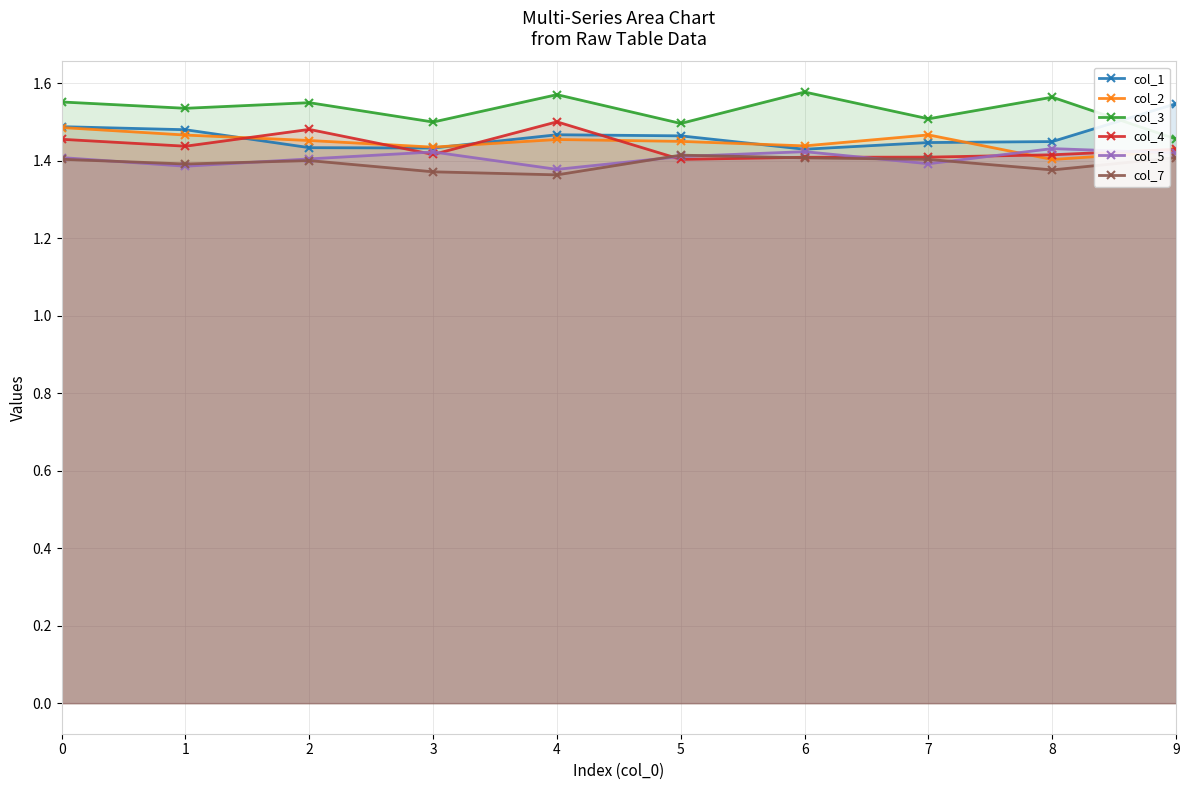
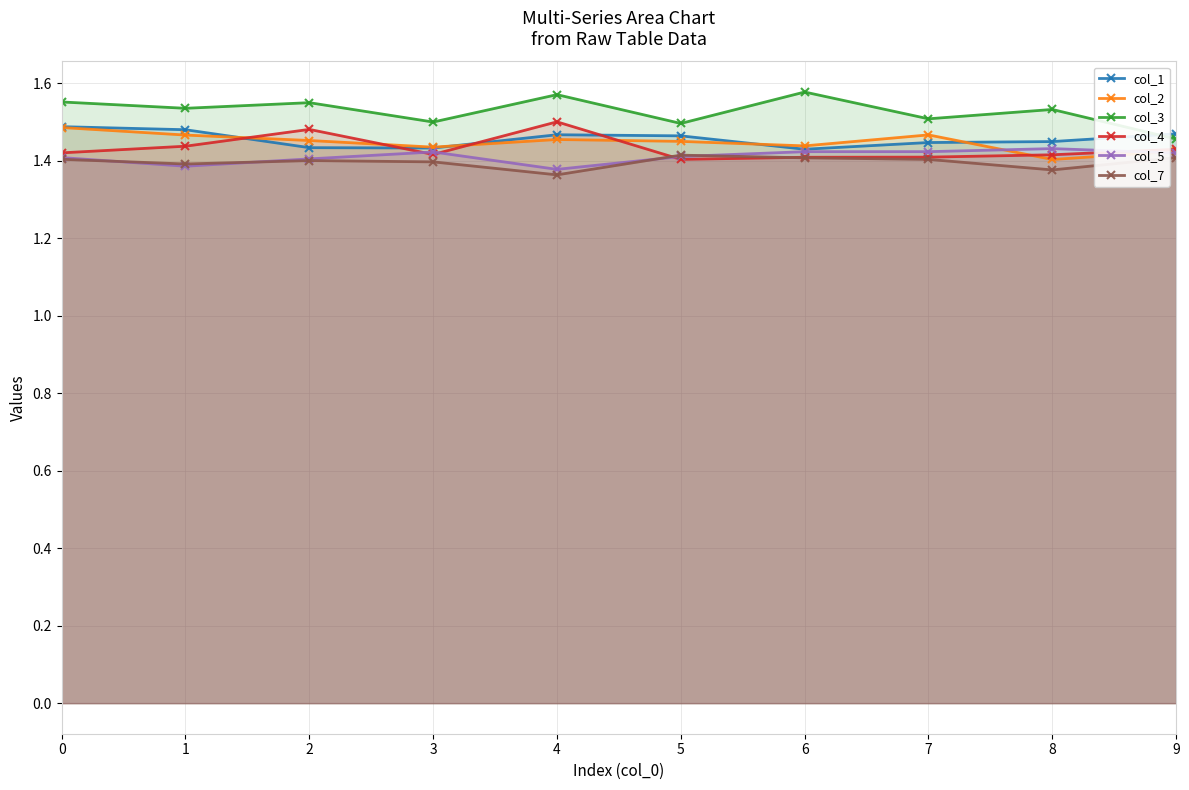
col_4, 0: 1.45 -> 1.42
col_7, 3: 1.37 -> 1.40
col_5, 7: 1.39 -> 1.42
col_3, 8: 1.56 -> 1.53
col_1, 9: 1.55 -> 1.47
